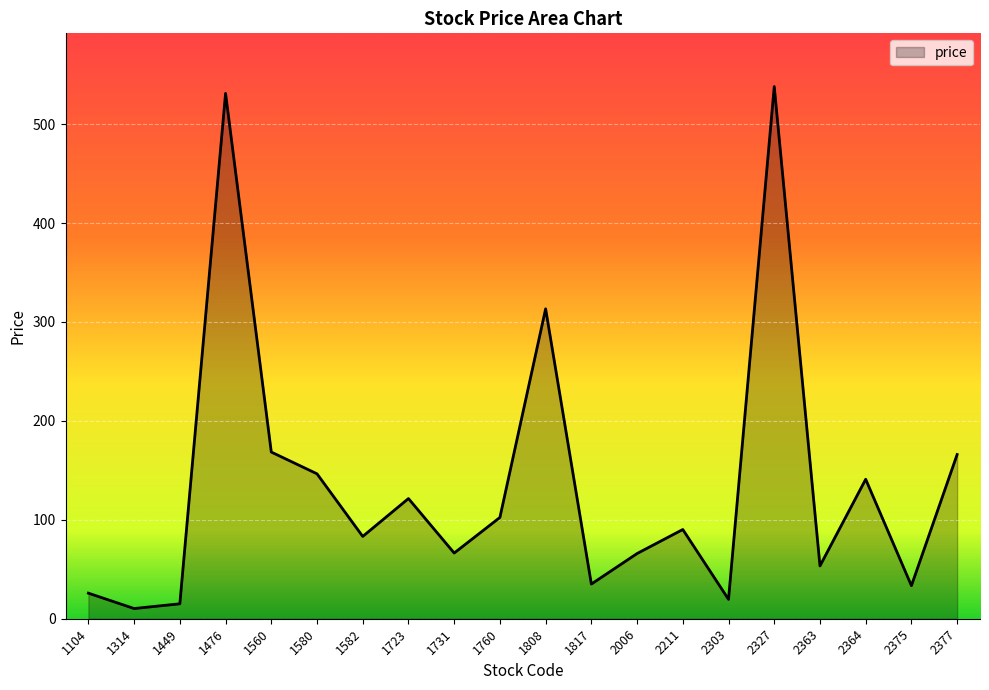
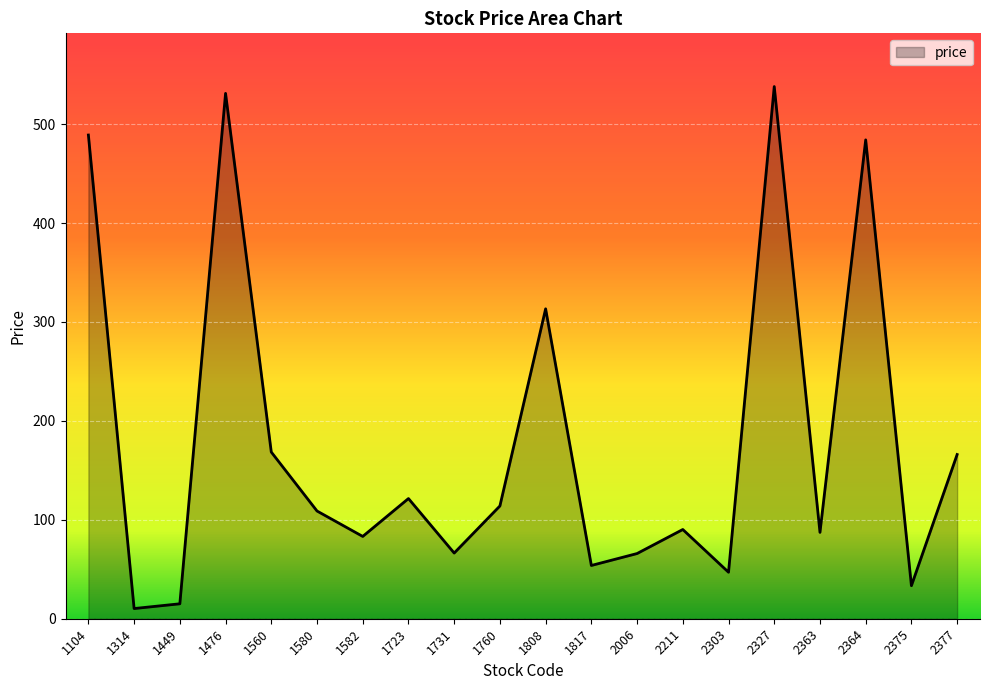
1104: 30 -> 490
1580: 150 -> 110
1760: 100 -> 110
1817: 40 -> 50
2303: 20 -> 50
2363: 50 -> 90
2364: 140 -> 480
